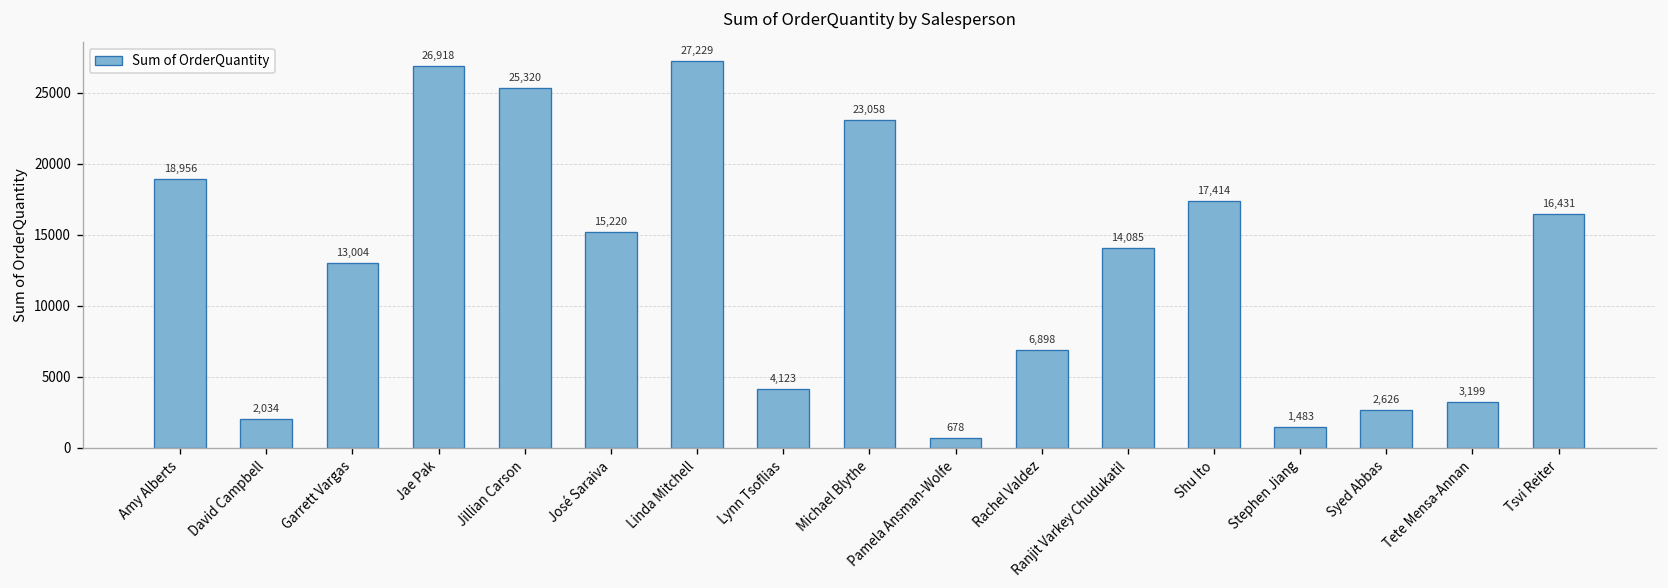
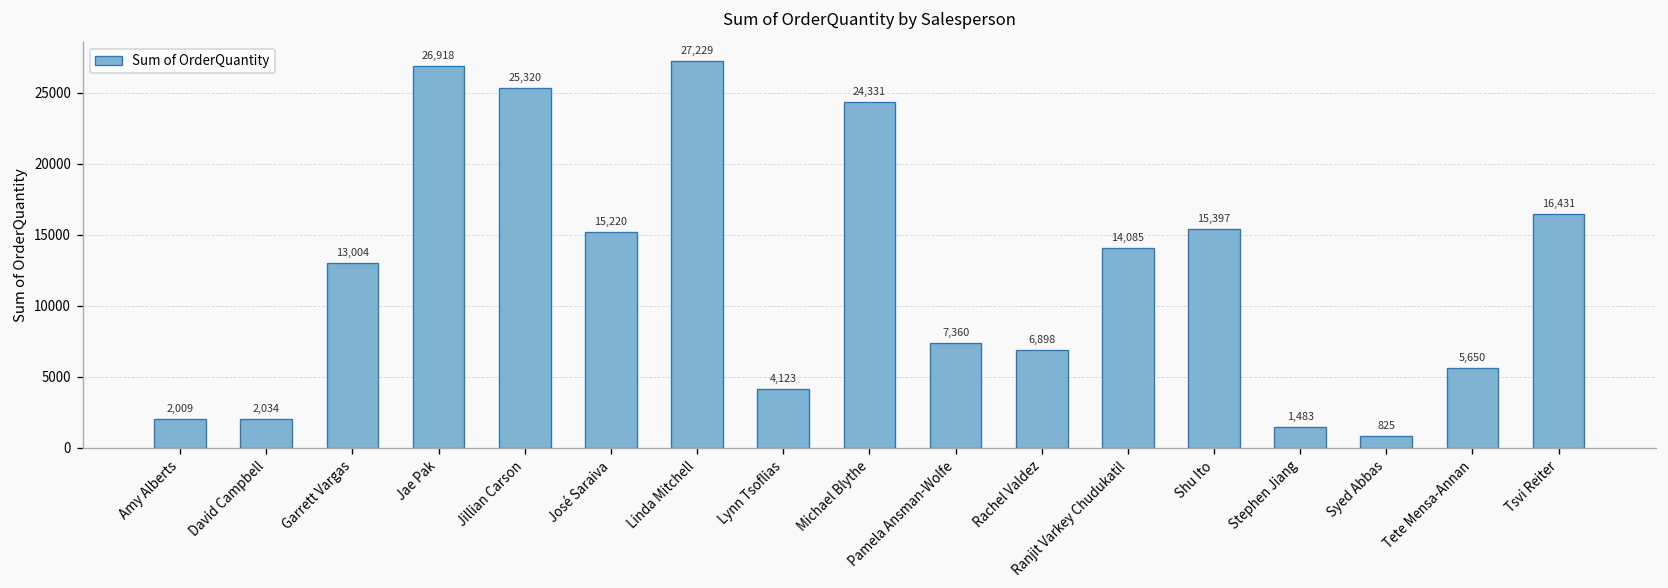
Amy Alberts: 18,956 -> 2,009
Michael Blythe: 23,058 -> 24,331
Pamela Ansman-Wolfe: 678 -> 7,360
Shu Ito: 17,414 -> 15,397
Syed Abbas: 2,626 -> 825
Tete Mensa-Annan: 3,199 -> 5,650
